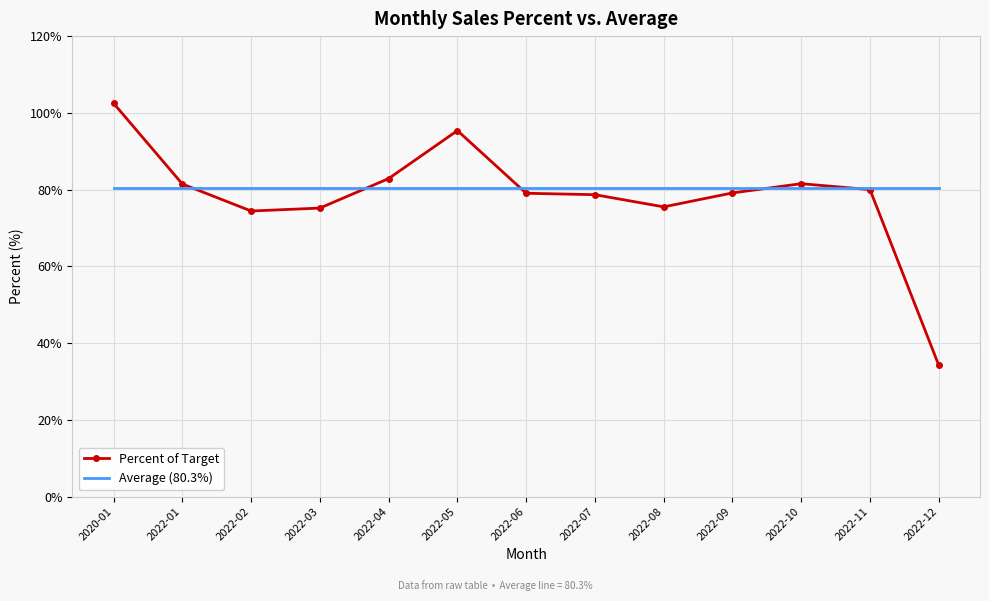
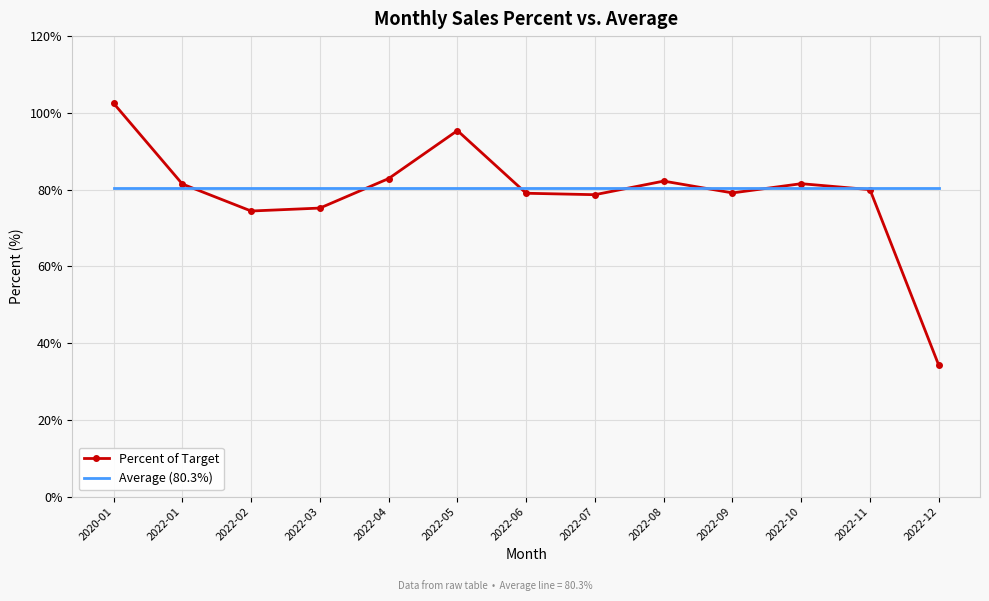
Percent of Target, 2022-08: 75% -> 82%
